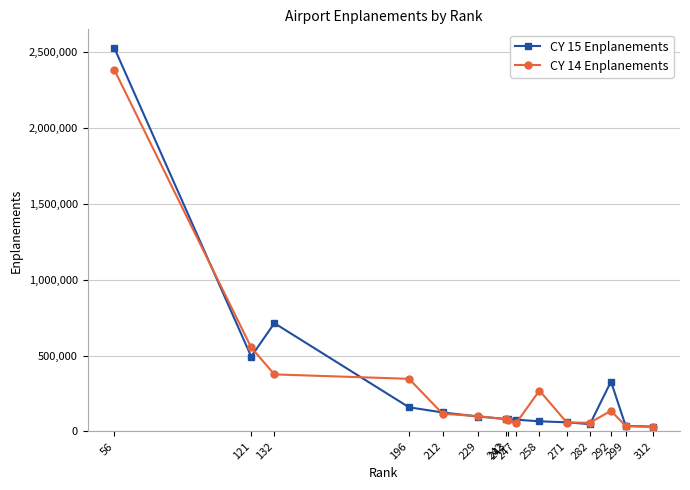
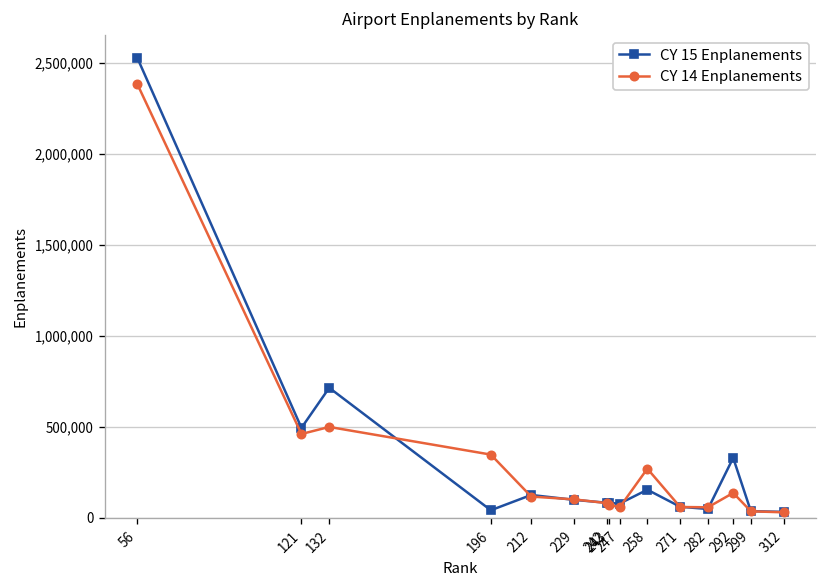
CY 14 Enplanements, 121: 550,000 -> 460,000
CY 14 Enplanements, 132: 380,000 -> 500,000
CY 15 Enplanements, 196: 160,000 -> 40,000
CY 15 Enplanements, 258: 70,000 -> 150,000
